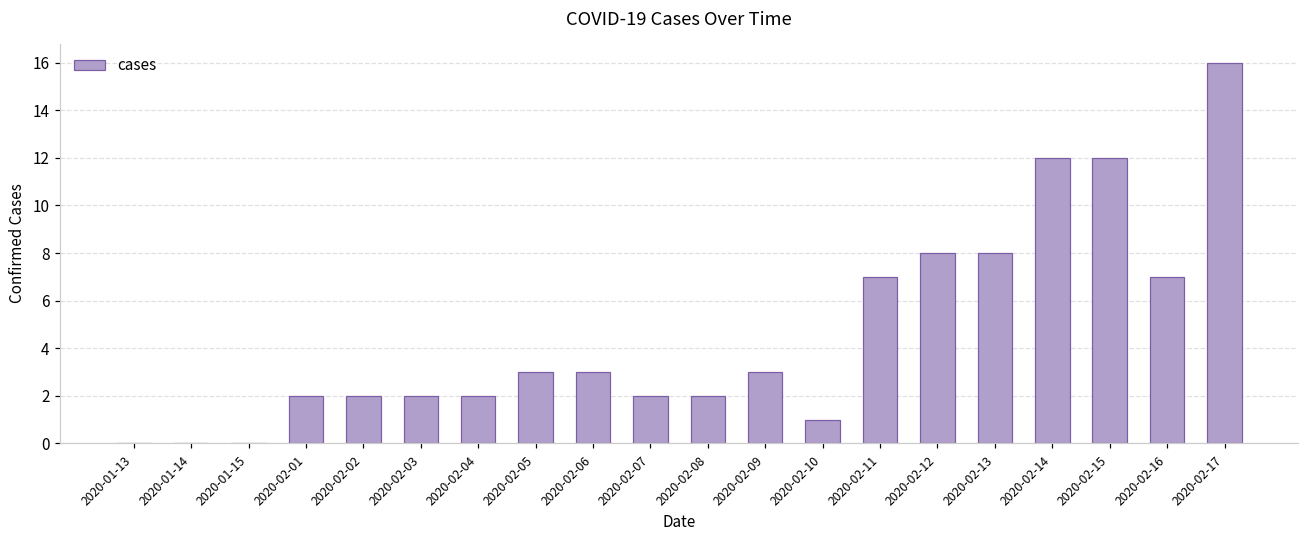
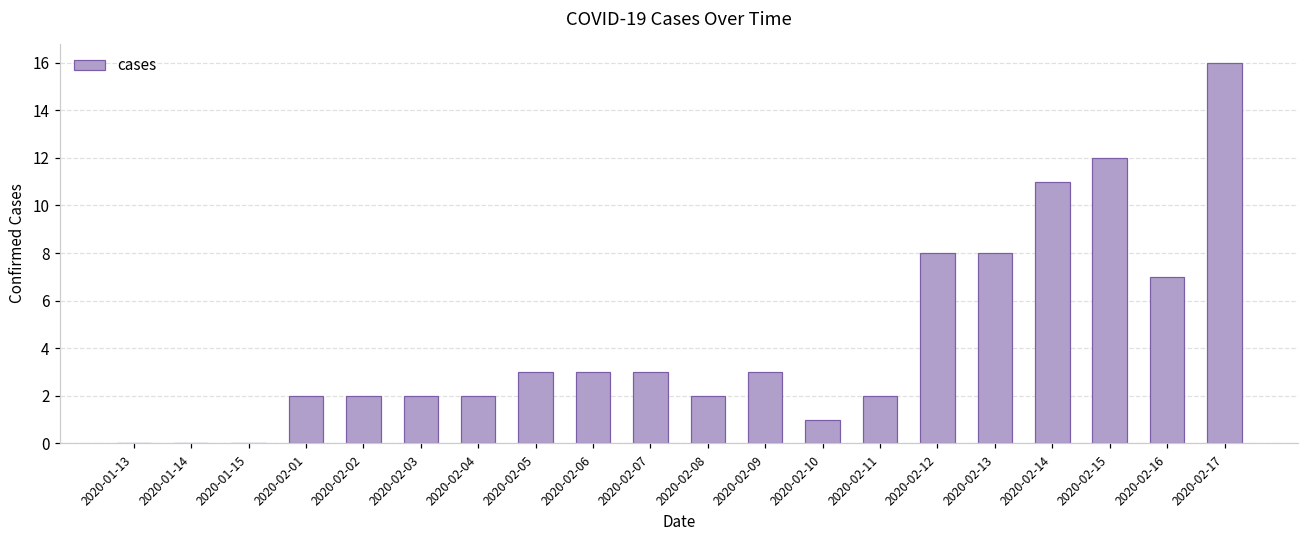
2020-02-07: 2 -> 3
2020-02-11: 7 -> 2
2020-02-14: 12 -> 11
